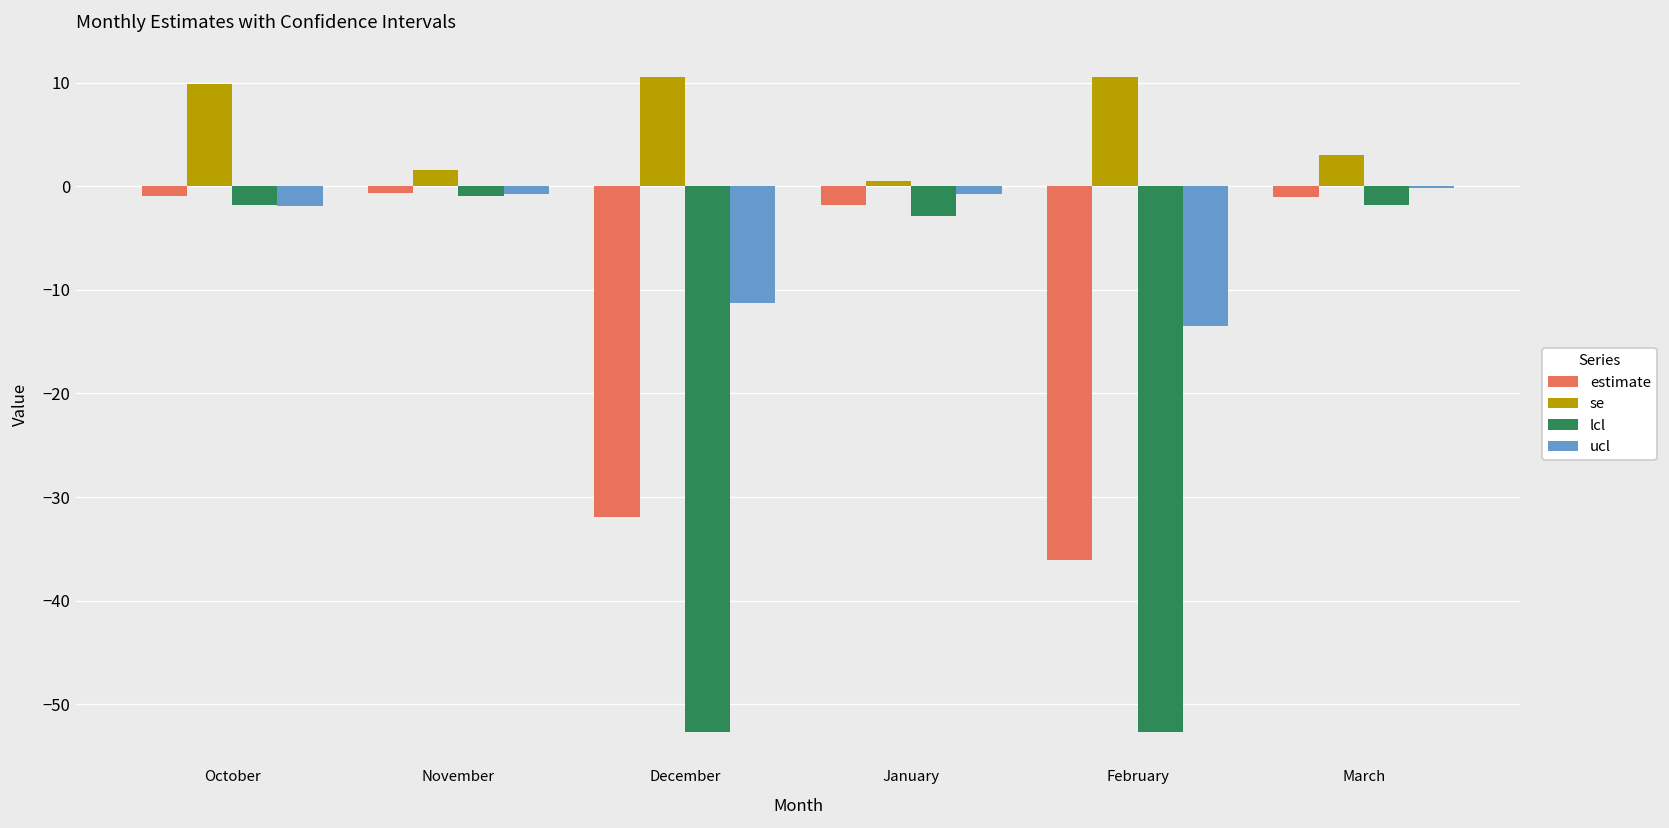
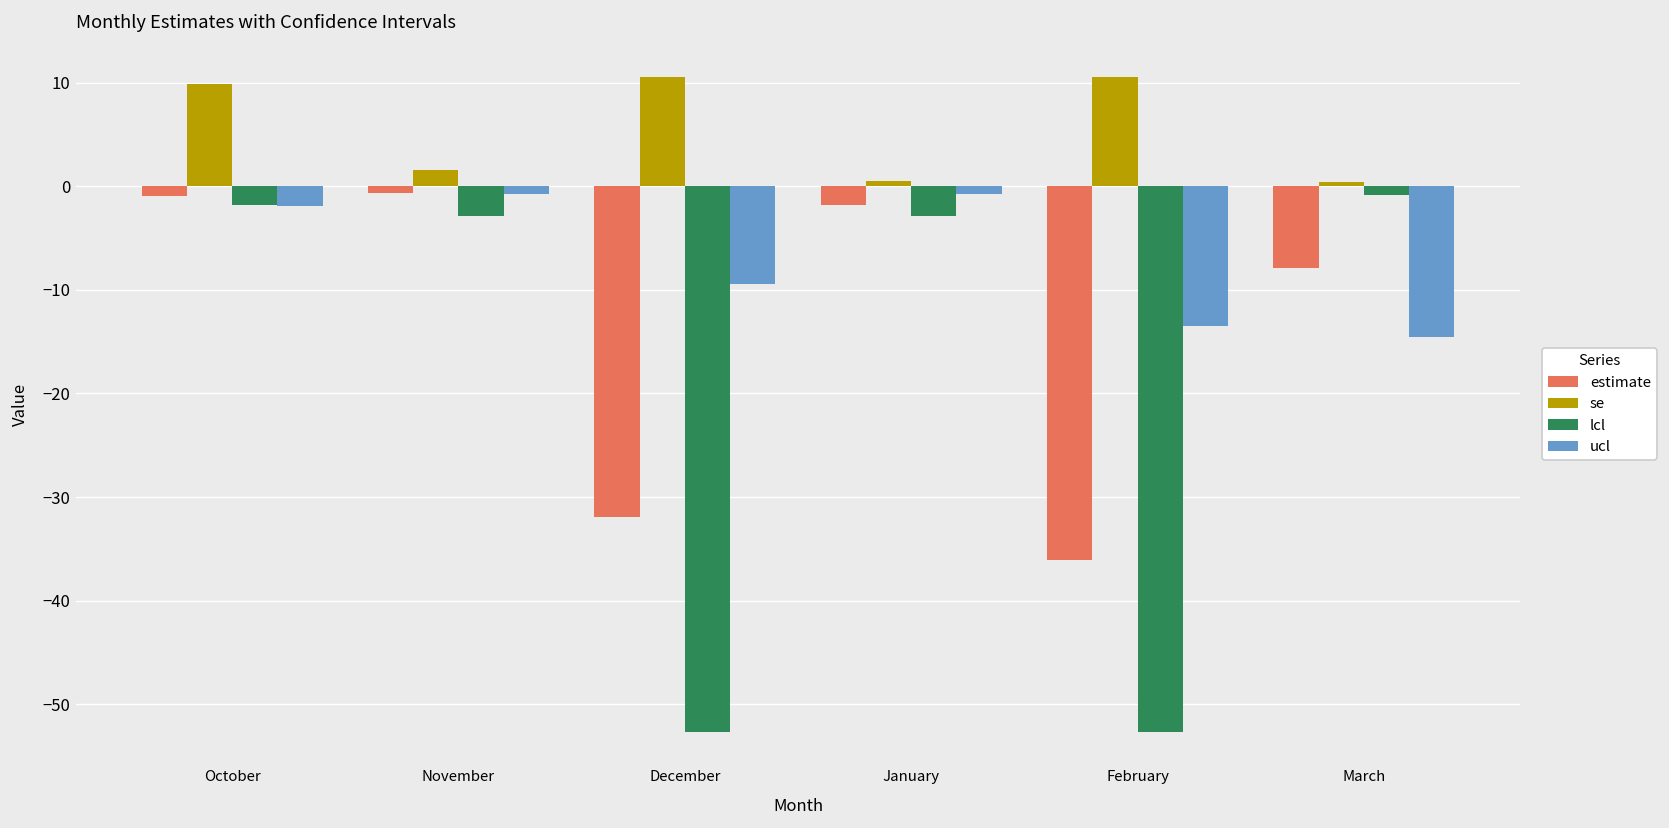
lcl, November: -1 -> -3
ucl, December: -11 -> -9
estimate, March: -1 -> -8
se, March: 3 -> 0
lcl, March: -2 -> -1
ucl, March: 0 -> -15
